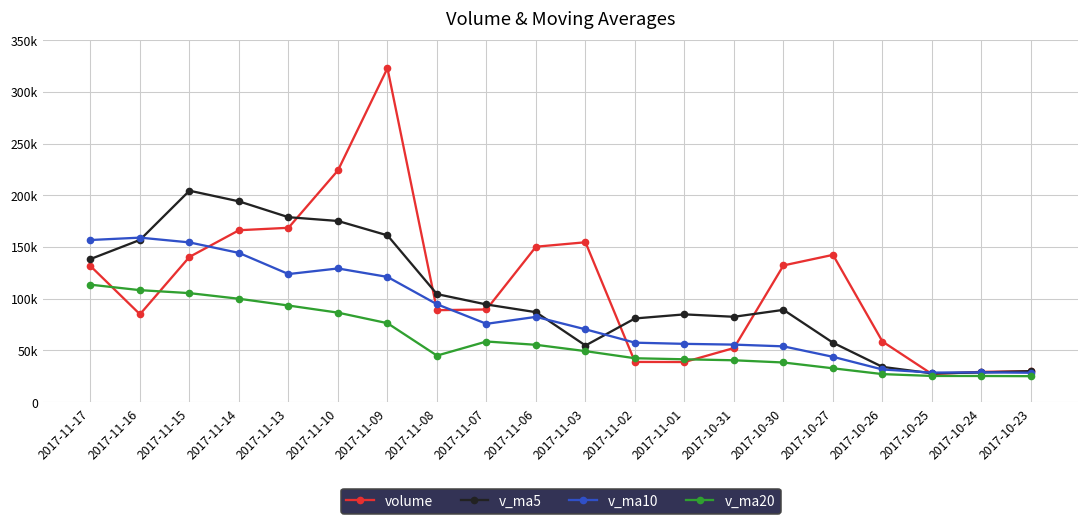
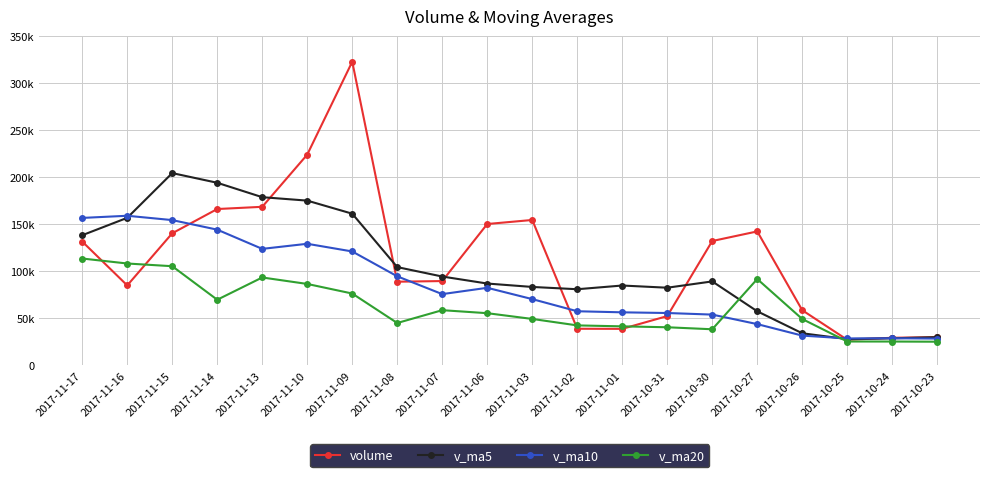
v_ma20, 2017-11-14: 100000 -> 70000
v_ma5, 2017-11-03: 50000 -> 80000
v_ma20, 2017-10-27: 30000 -> 90000
v_ma20, 2017-10-26: 30000 -> 50000
